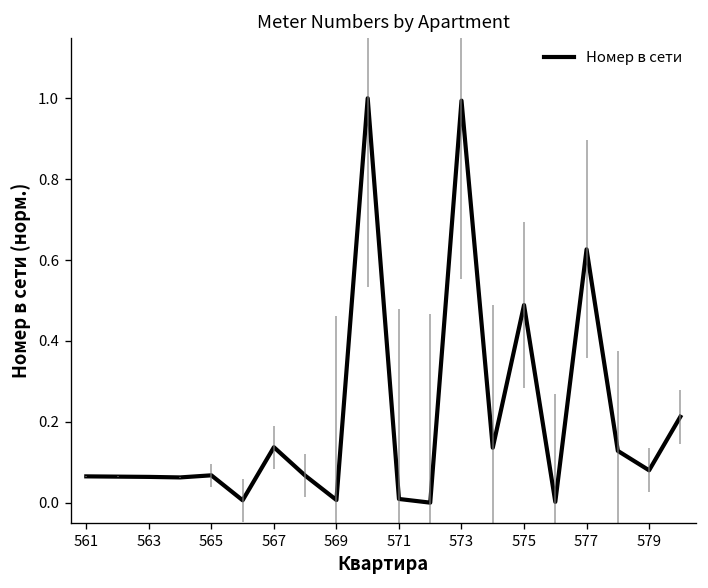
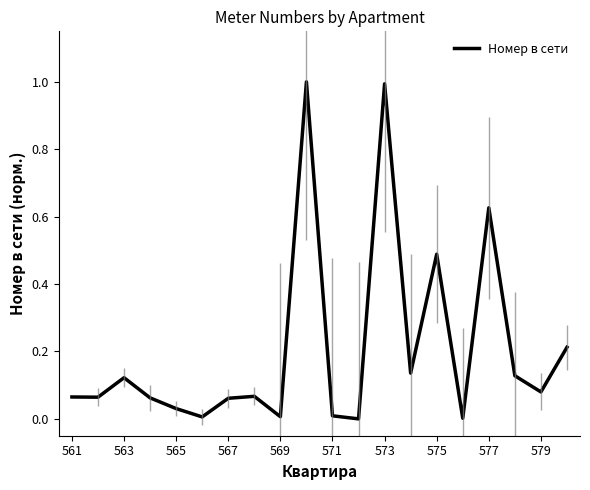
563: 0.06 -> 0.12
565: 0.07 -> 0.03
567: 0.14 -> 0.06
